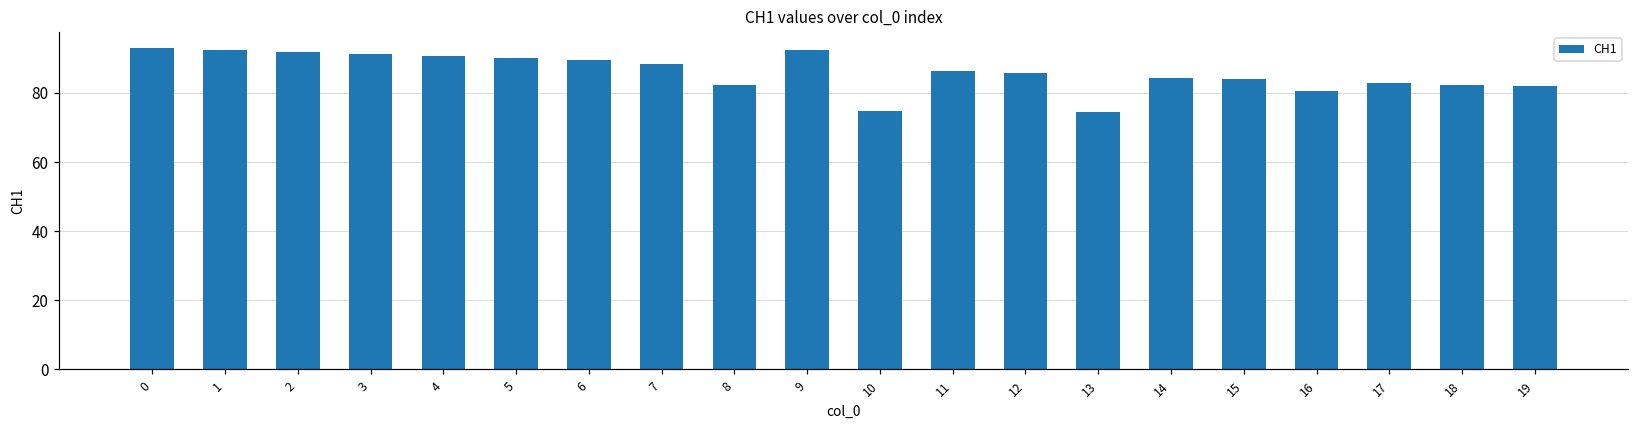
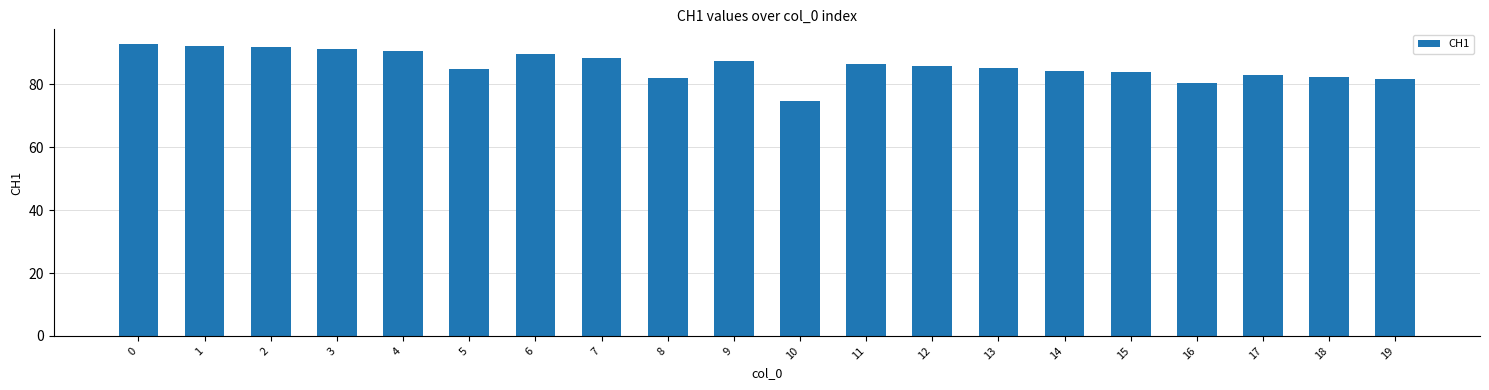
5: 90 -> 85
9: 92 -> 88
13: 74 -> 85
